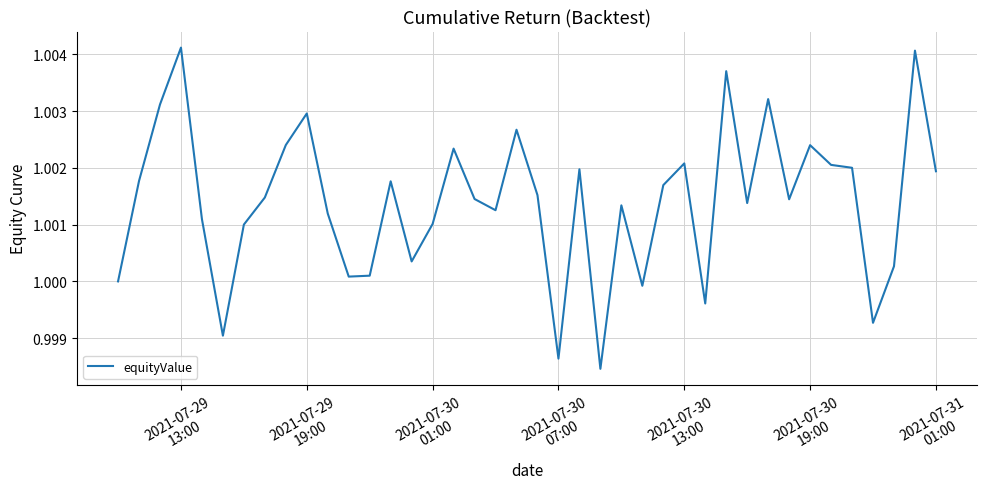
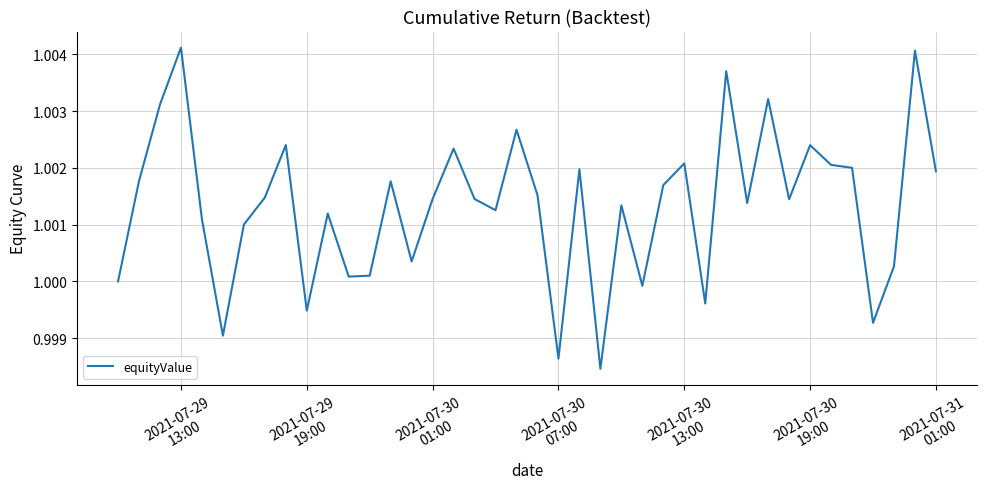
2021-07-29 19:00: 1.0030 -> 0.9995
2021-07-30 01:00: 1.0010 -> 1.0015
